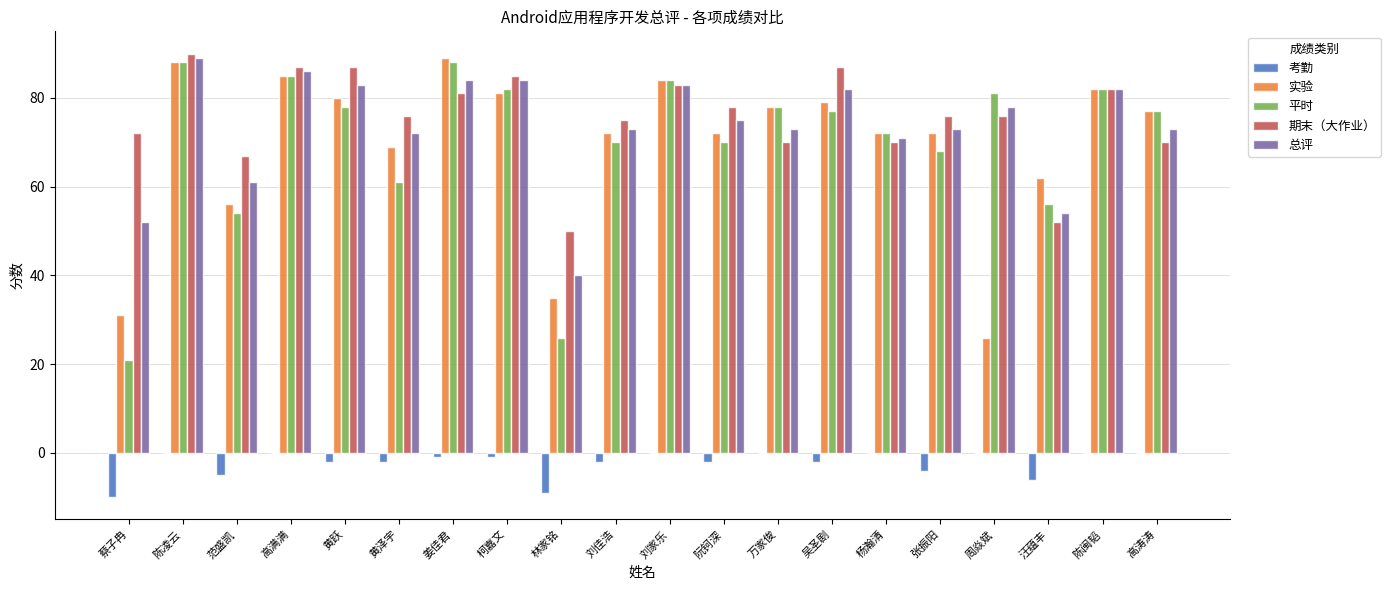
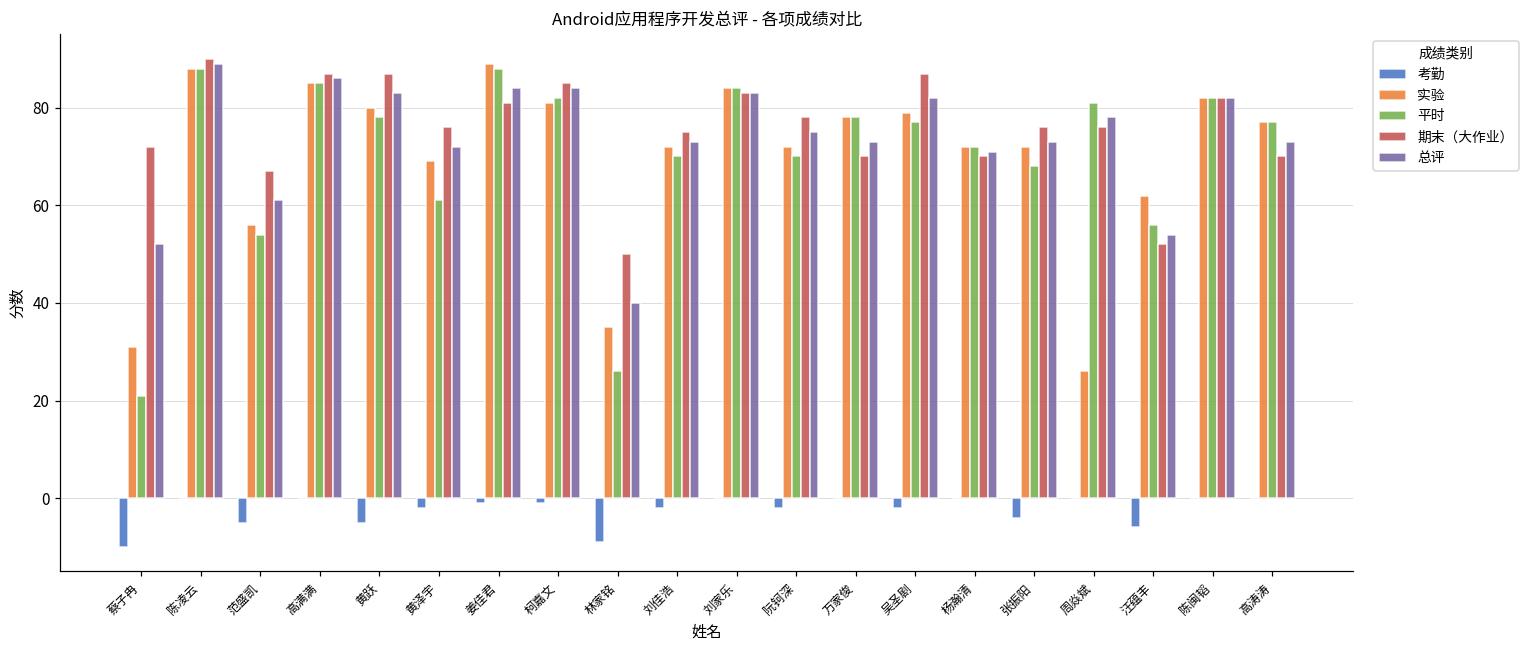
考勤, 黄跃: -2 -> -5
